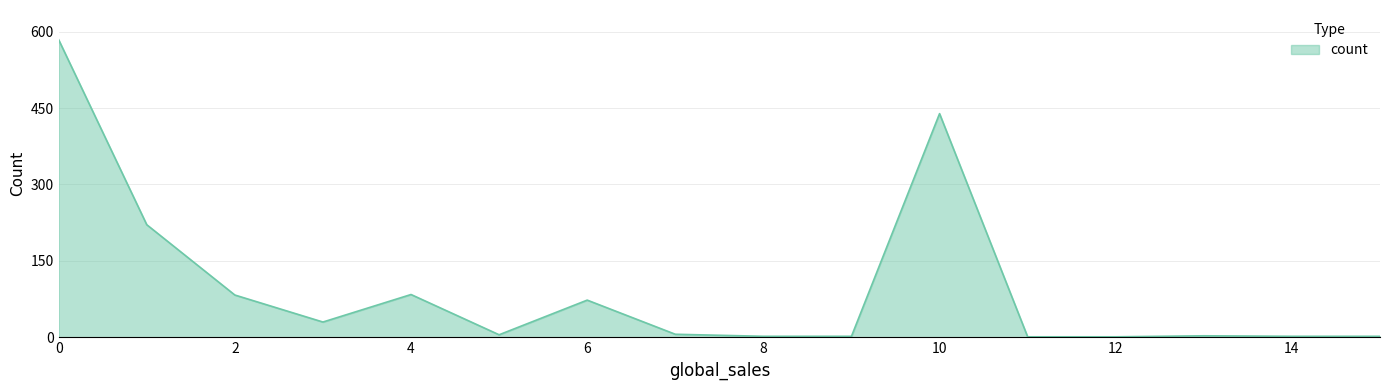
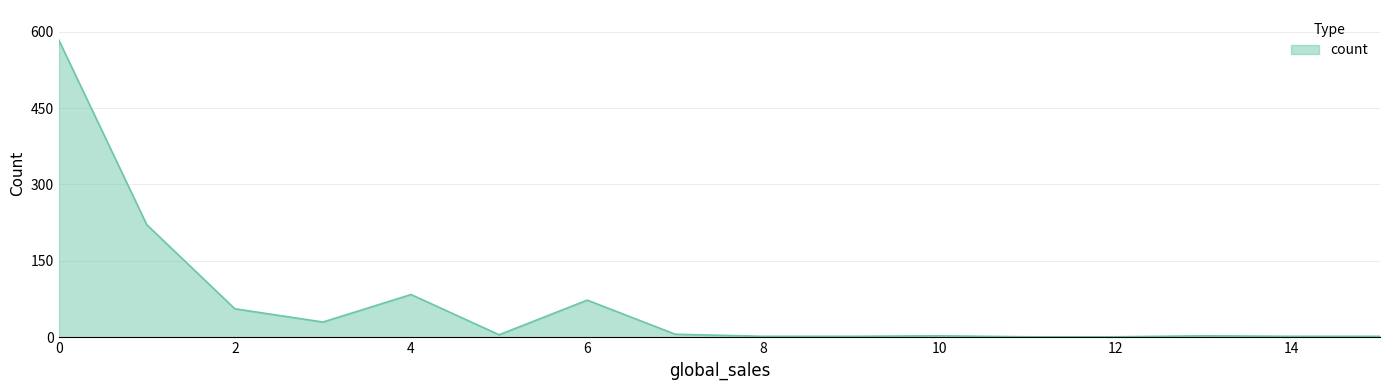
2: 80 -> 60
10: 440 -> 0
